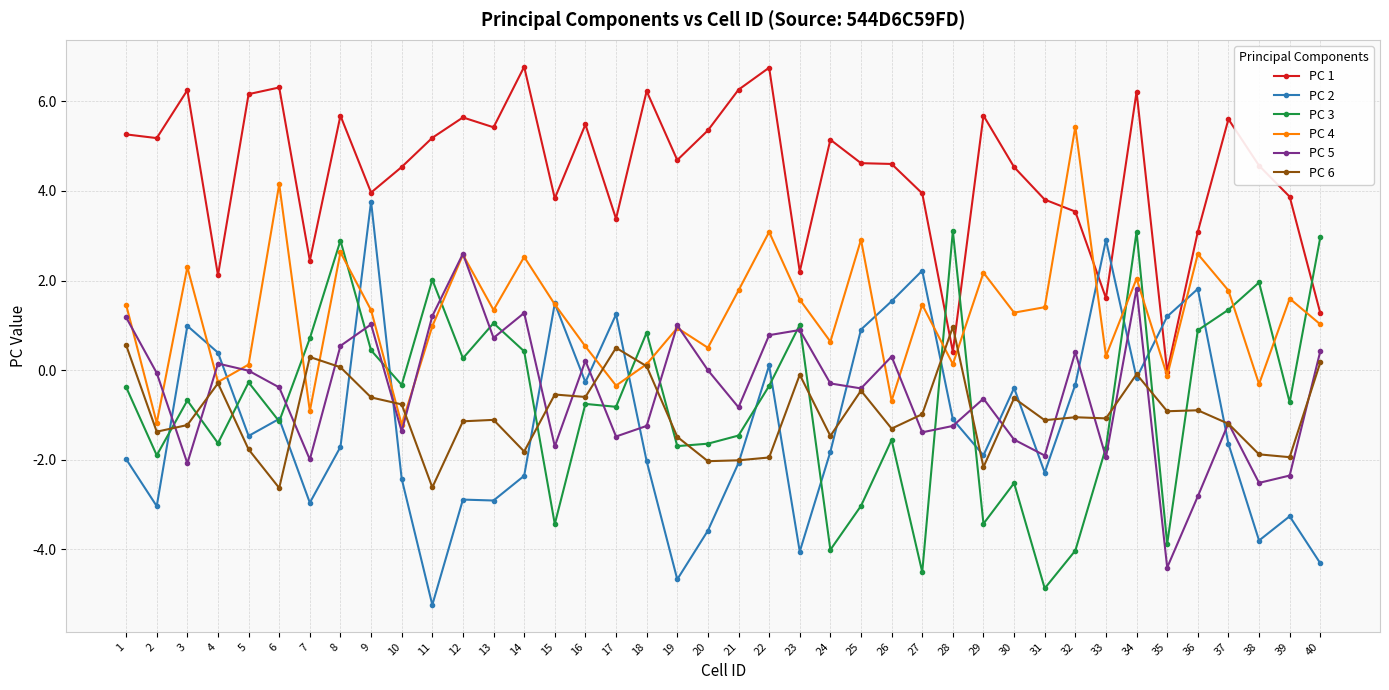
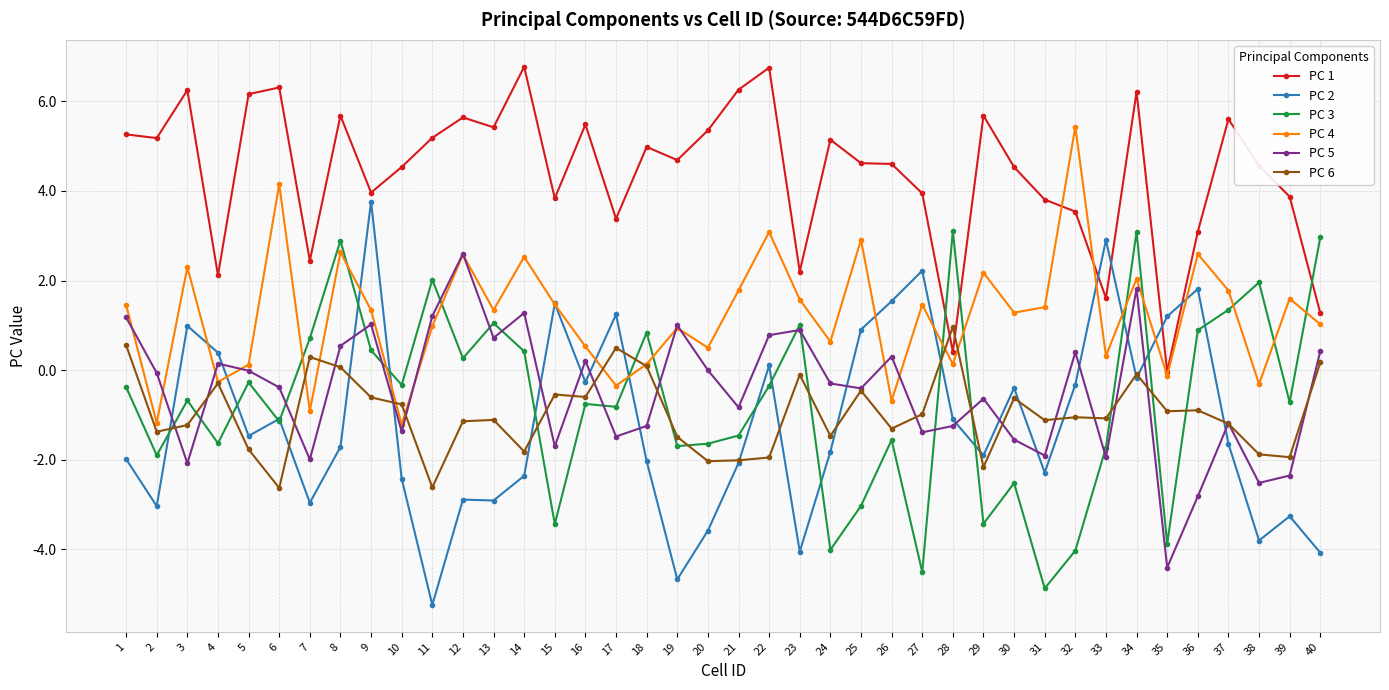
PC 1, 18: 6.2 -> 5.0
PC 2, 40: -4.3 -> -4.1
